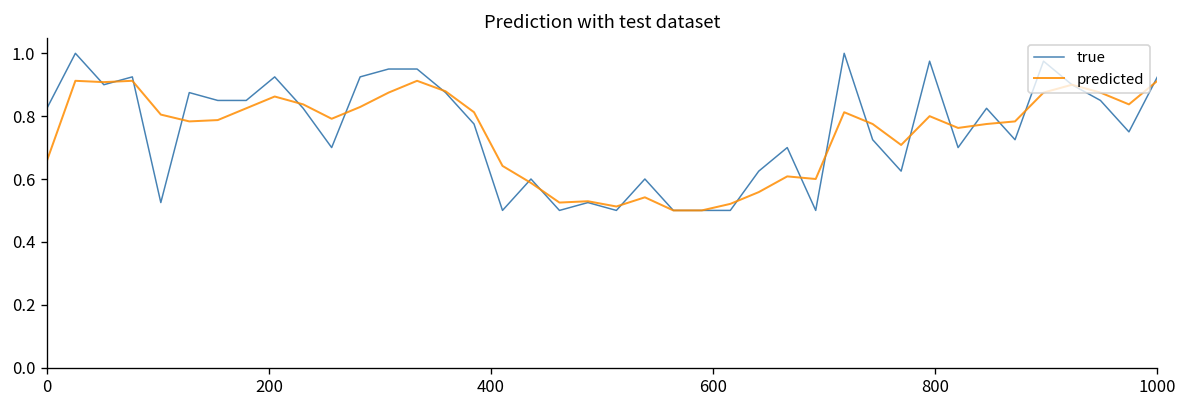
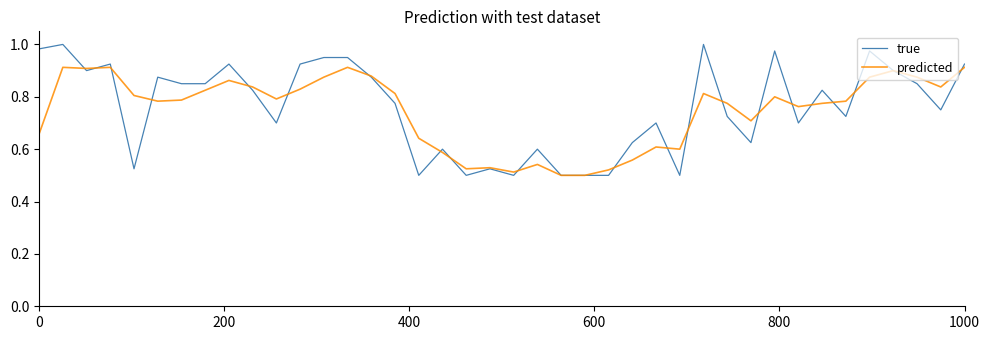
true, 0: 0.83 -> 0.98
